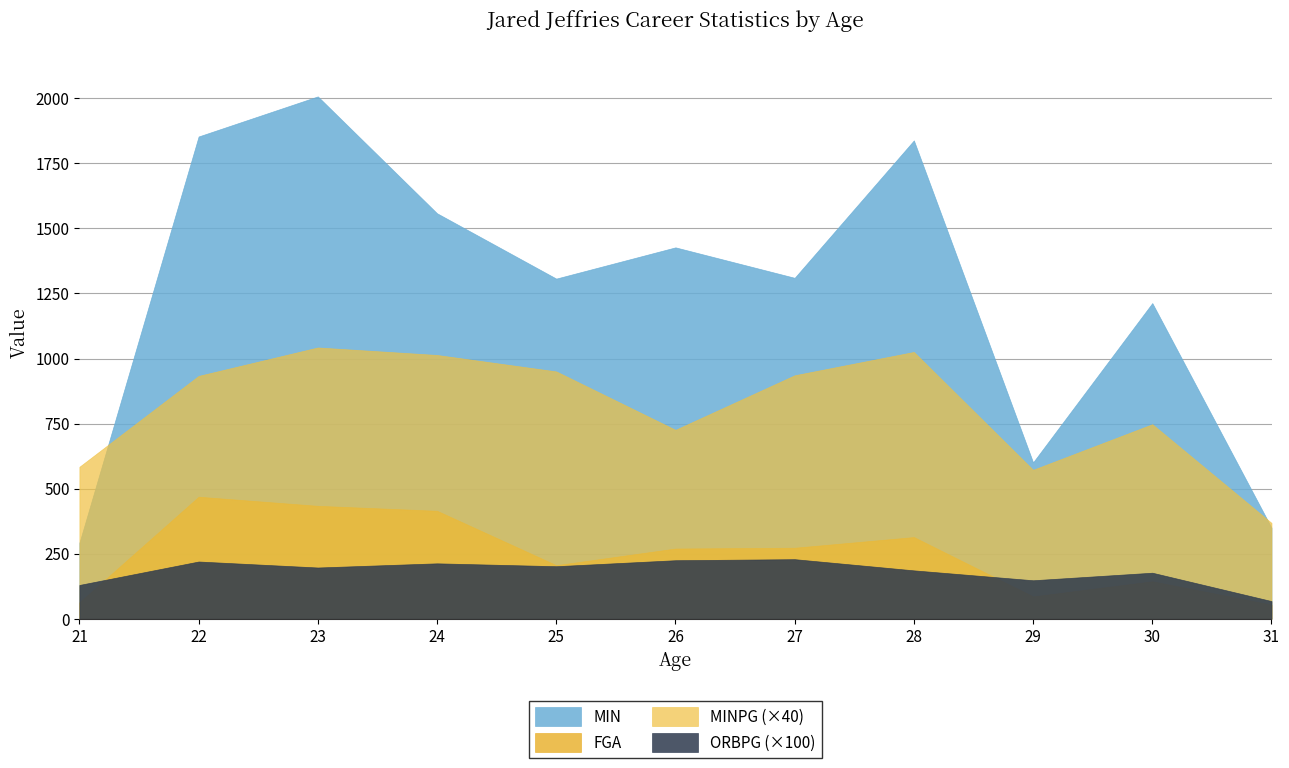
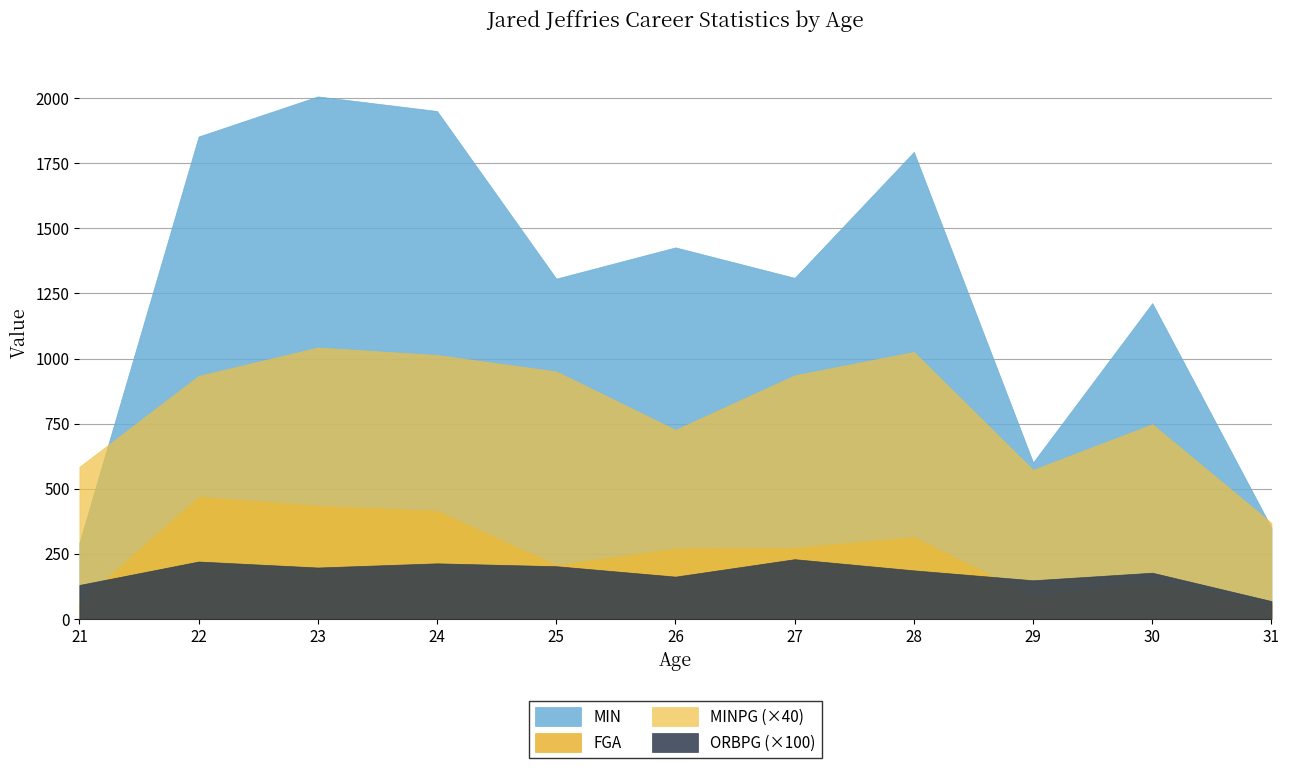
MIN, 24: 1560 -> 1950
ORBPG (×100), 26: 230 -> 160
MIN, 28: 1840 -> 1790
